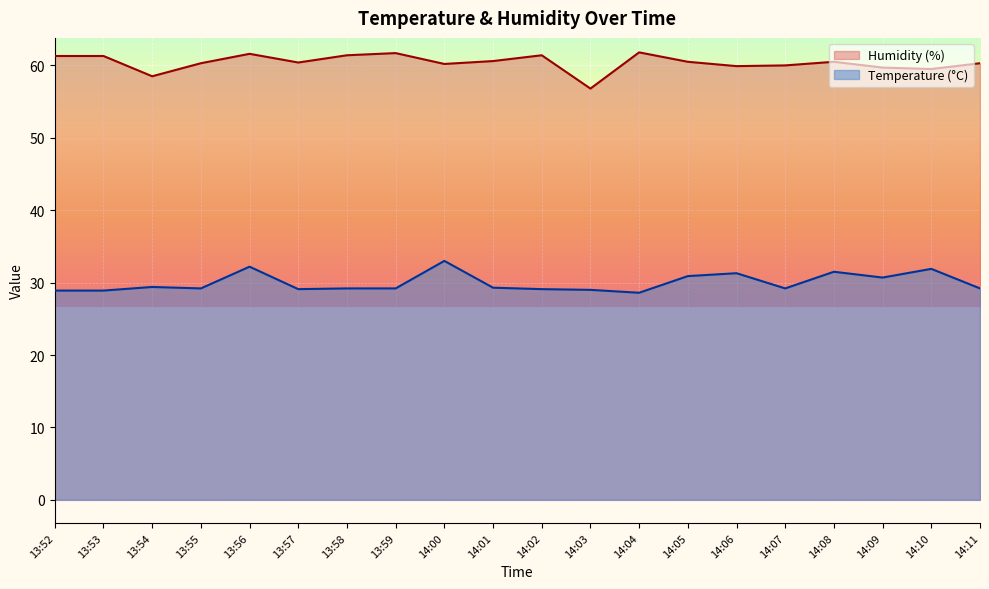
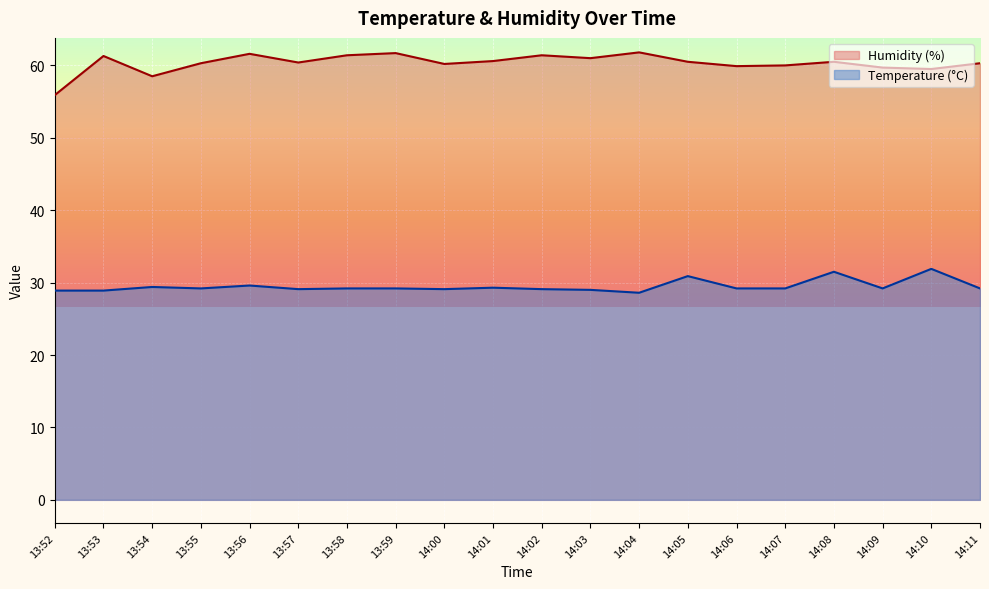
Humidity (%), 13:52: 61 -> 56
Temperature (°C), 13:56: 32 -> 30
Temperature (°C), 14:00: 33 -> 29
Humidity (%), 14:03: 57 -> 61
Temperature (°C), 14:06: 31 -> 29
Temperature (°C), 14:09: 31 -> 29
